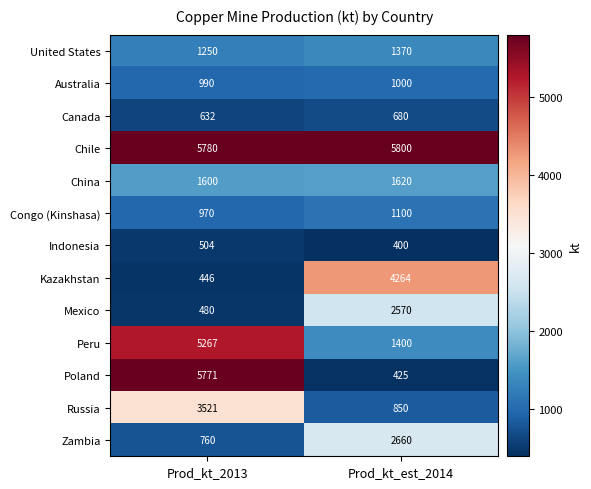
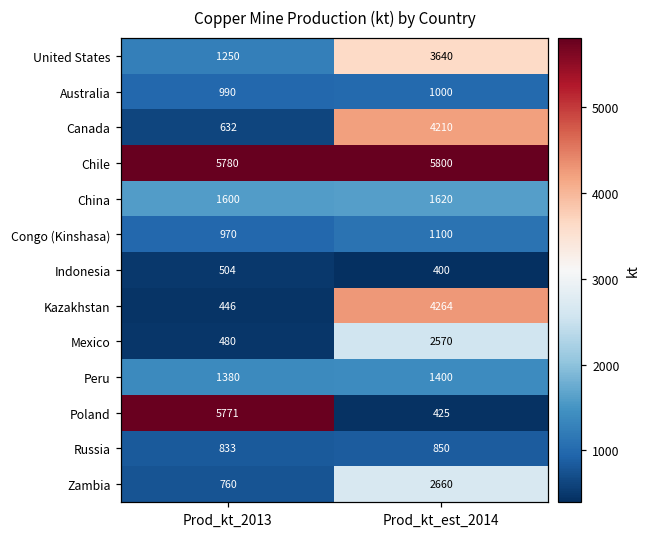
United States, Prod_kt_est_2014: 1370 -> 3640
Canada, Prod_kt_est_2014: 680 -> 4210
Peru, Prod_kt_2013: 5267 -> 1380
Russia, Prod_kt_2013: 3521 -> 833
